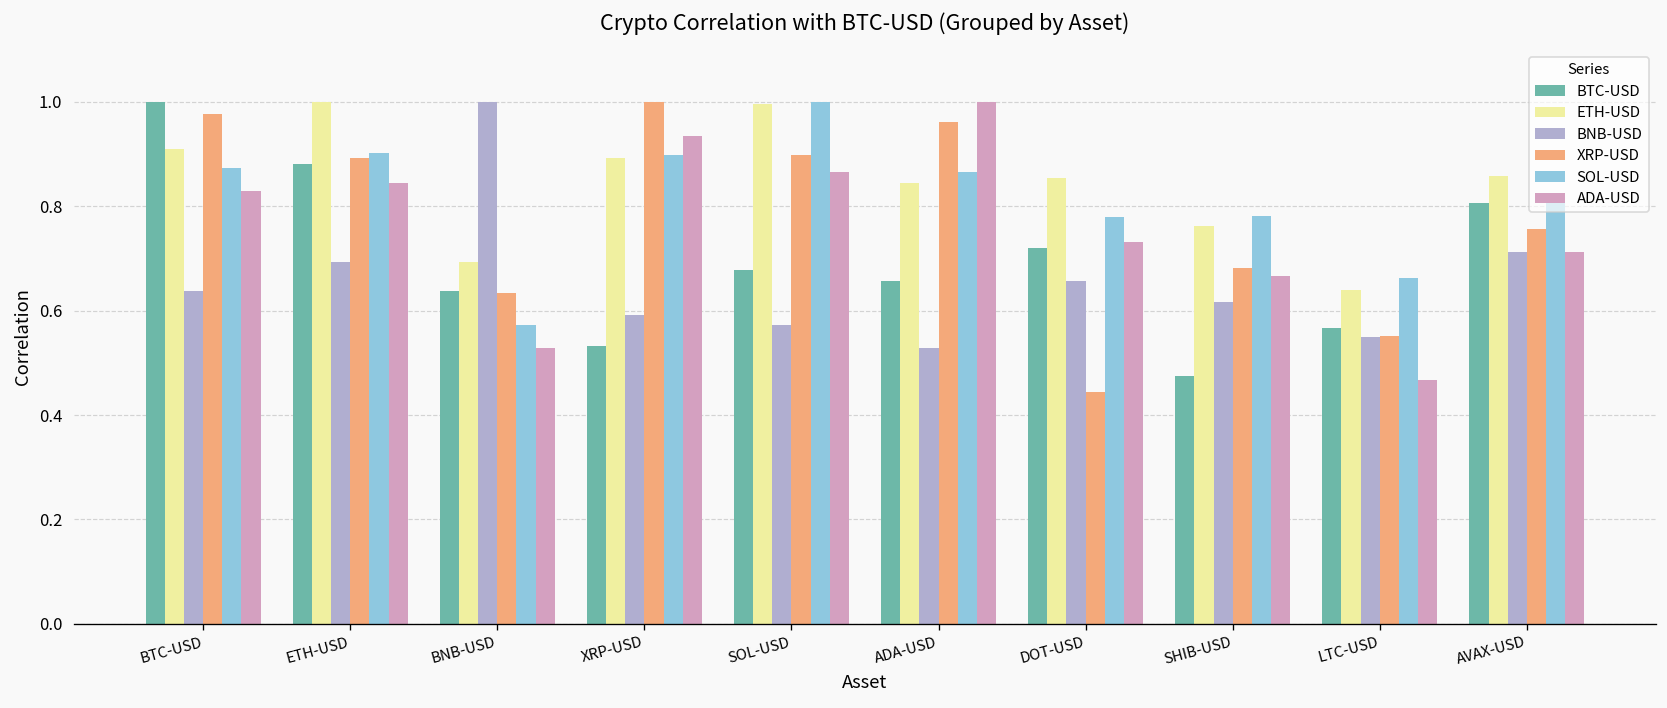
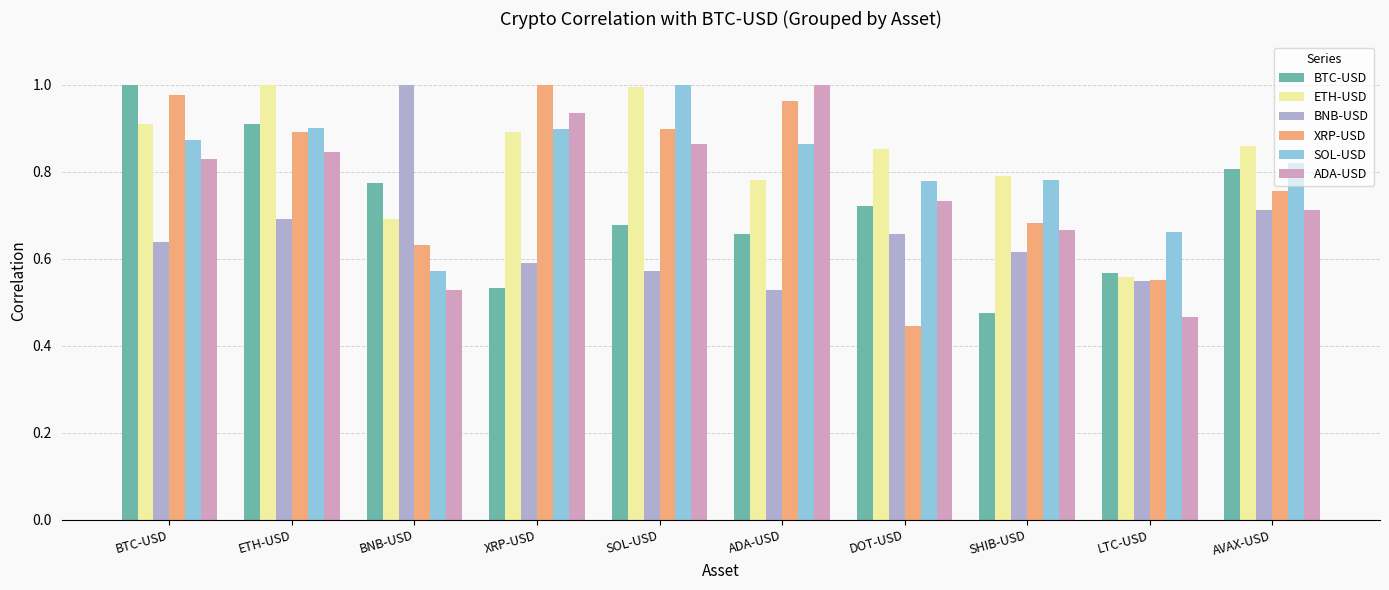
BTC-USD, ETH-USD: 0.88 -> 0.91
BTC-USD, BNB-USD: 0.64 -> 0.77
ETH-USD, ADA-USD: 0.85 -> 0.78
ETH-USD, SHIB-USD: 0.76 -> 0.79
ETH-USD, LTC-USD: 0.64 -> 0.56
